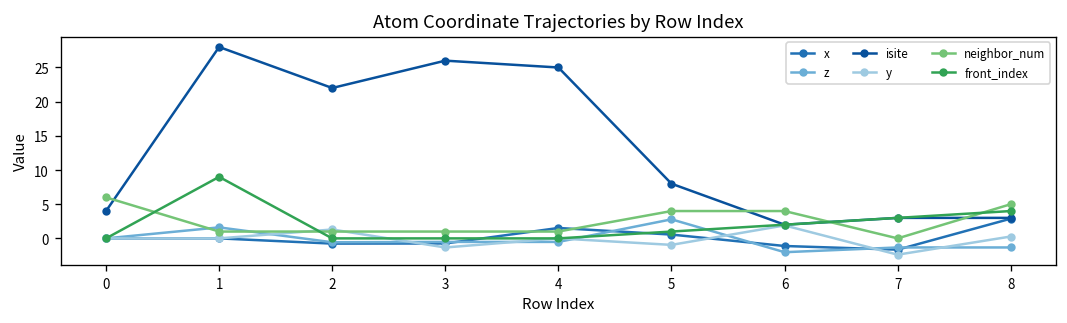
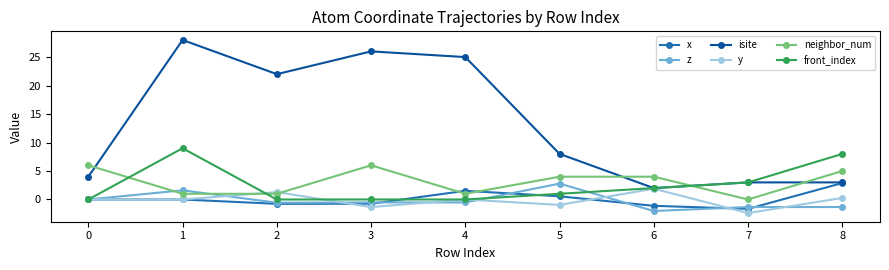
neighbor_num, 3: 1 -> 6
front_index, 8: 4 -> 8
